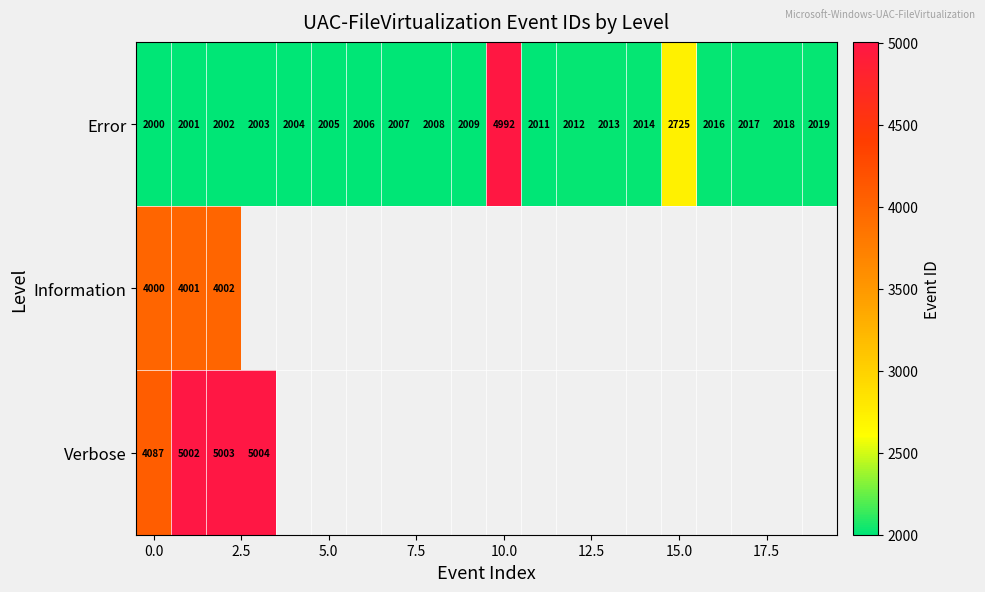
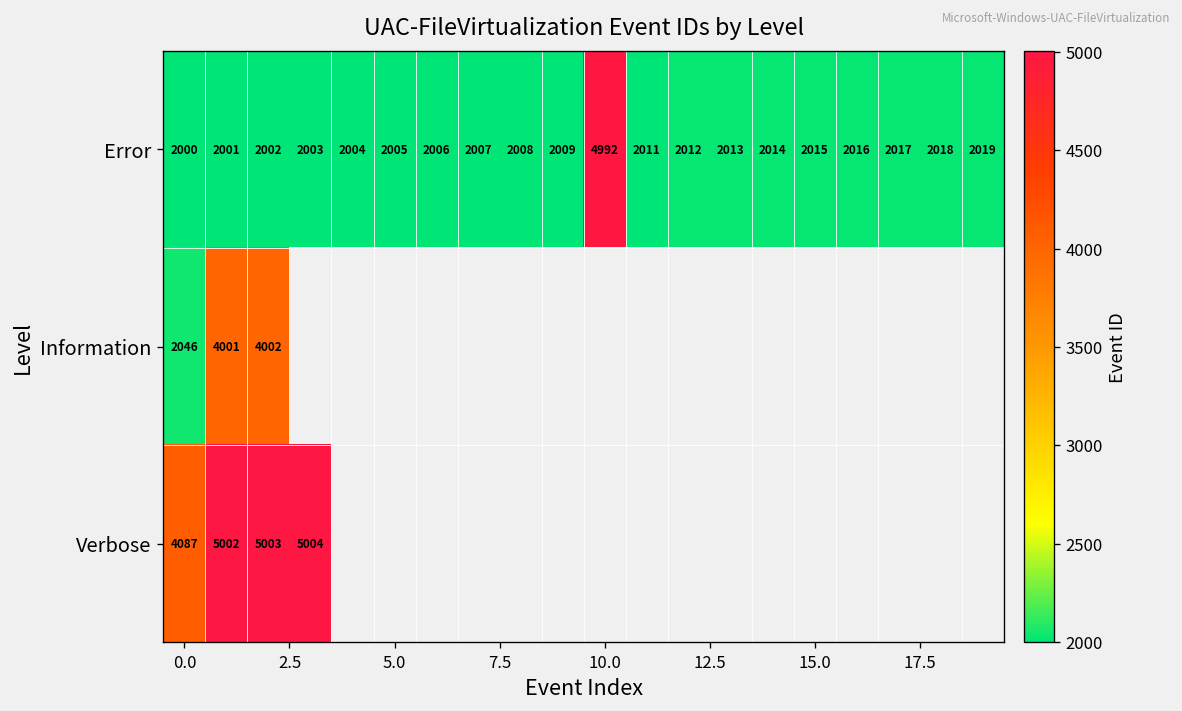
Error, 15.0: 2725 -> 2015
Information, 0.0: 4000 -> 2046
